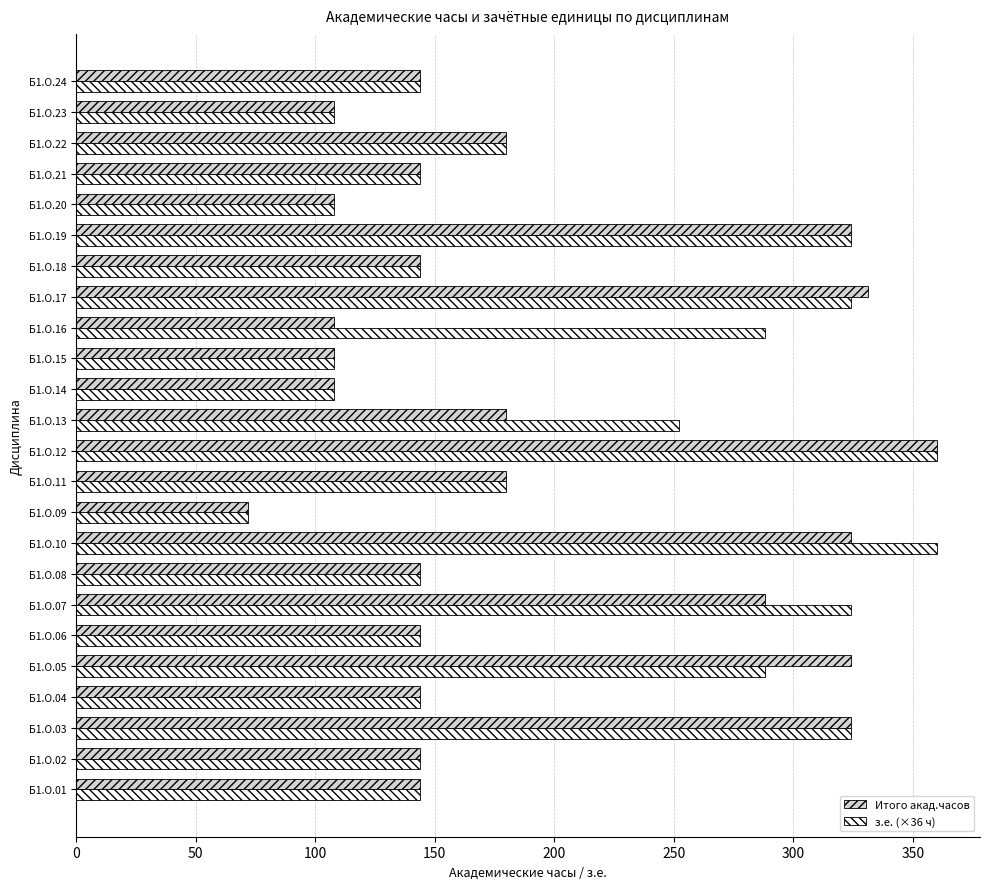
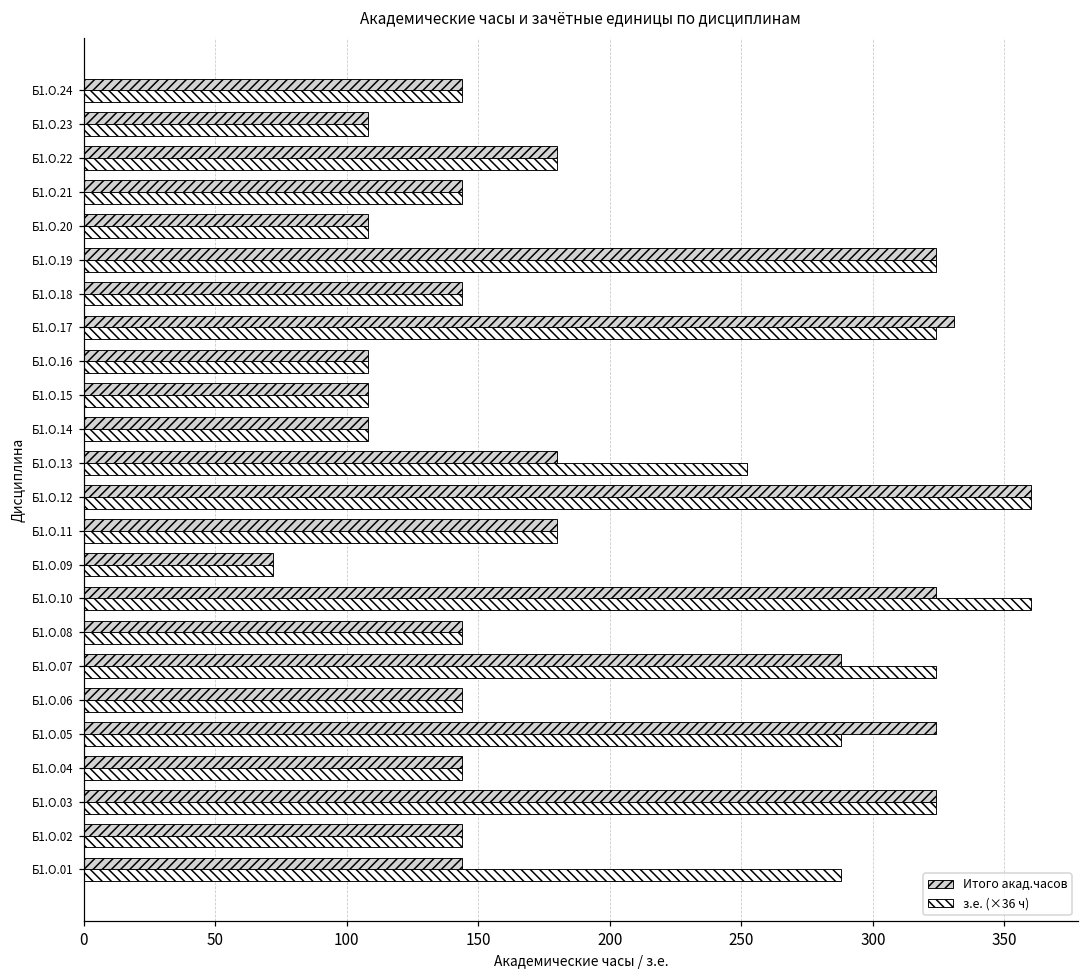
з.е. (×36 ч), Б1.О.16: 288 -> 108
з.е. (×36 ч), Б1.О.01: 144 -> 288
